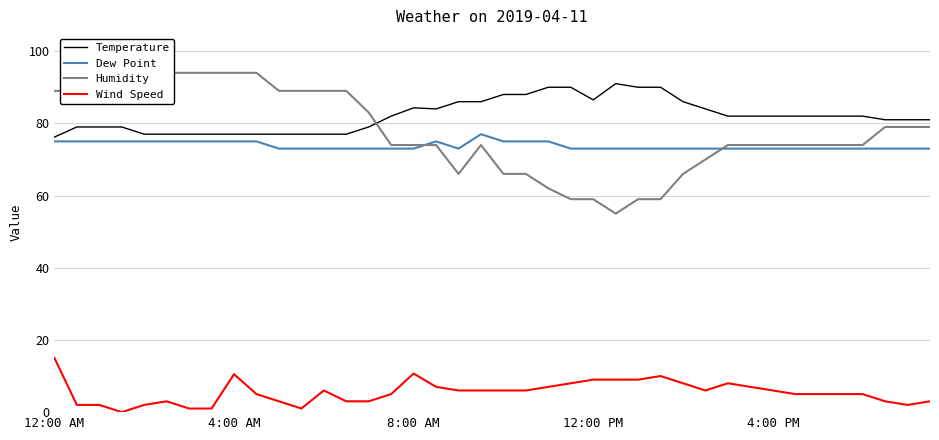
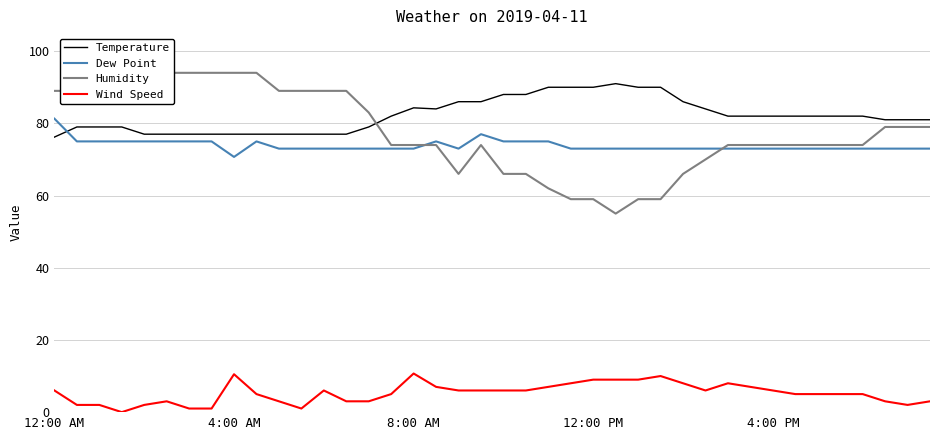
Dew Point, 12:00 AM: 75 -> 81
Wind Speed, 12:00 AM: 15 -> 6
Dew Point, 4:00 AM: 75 -> 71
Temperature, 12:00 PM: 87 -> 90
